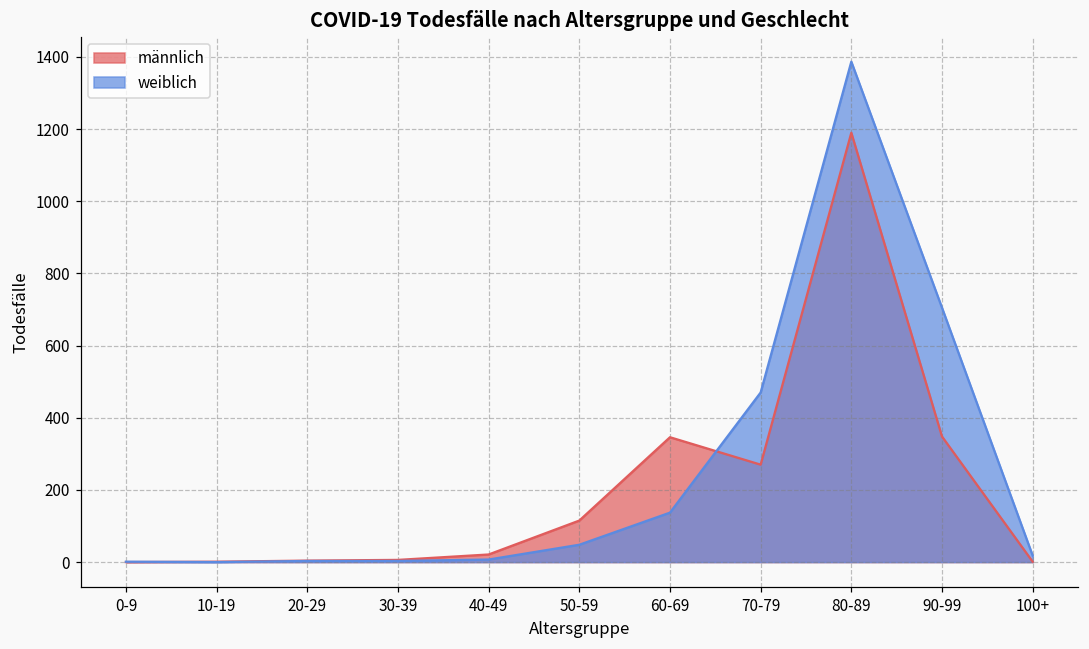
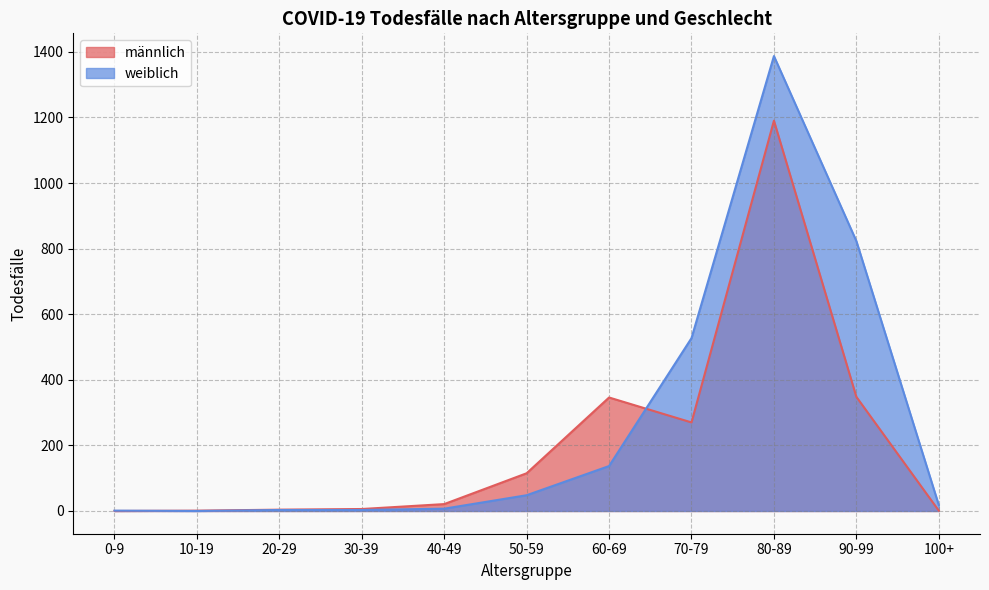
weiblich, 70-79: 470 -> 530
weiblich, 90-99: 710 -> 820
